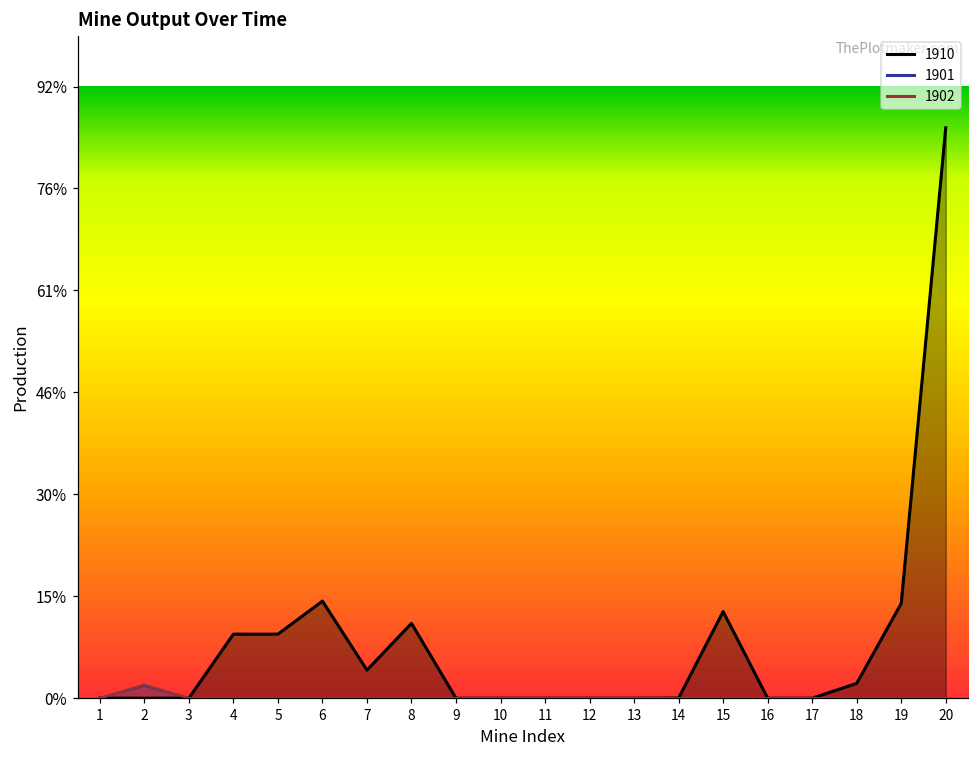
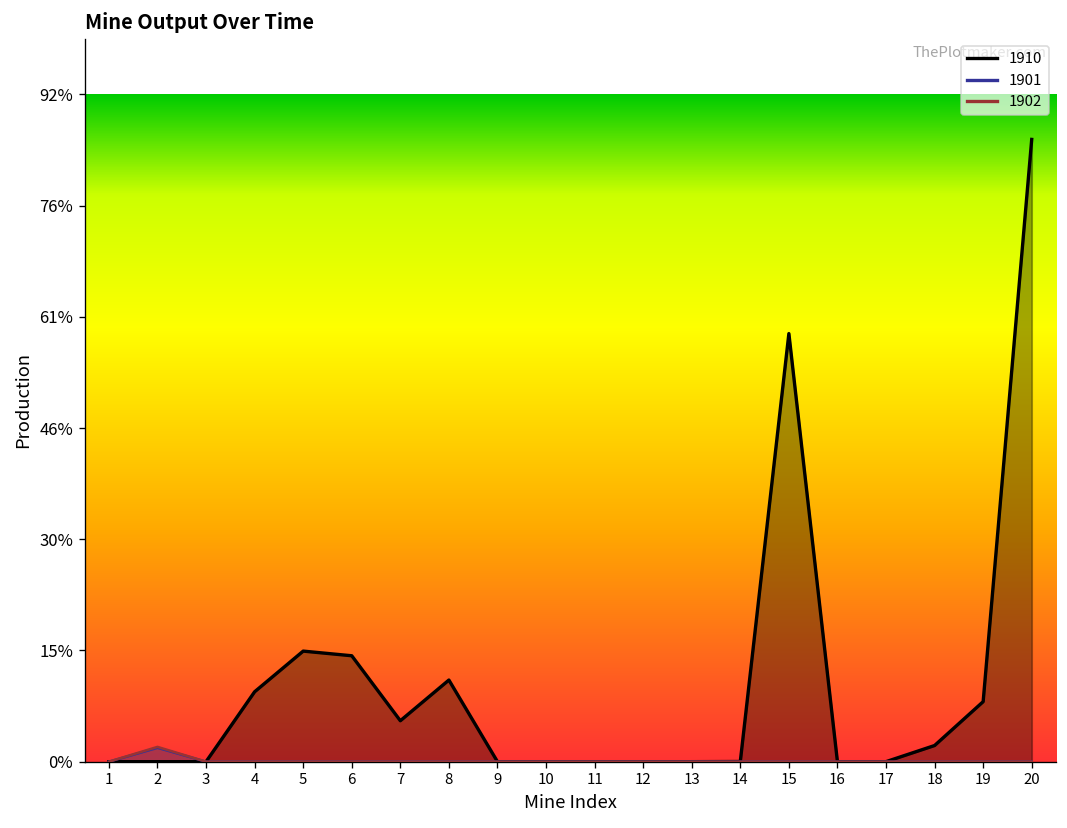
1910, 5: 10% -> 15%
1910, 7: 4% -> 6%
1910, 15: 13% -> 59%
1910, 19: 14% -> 8%
